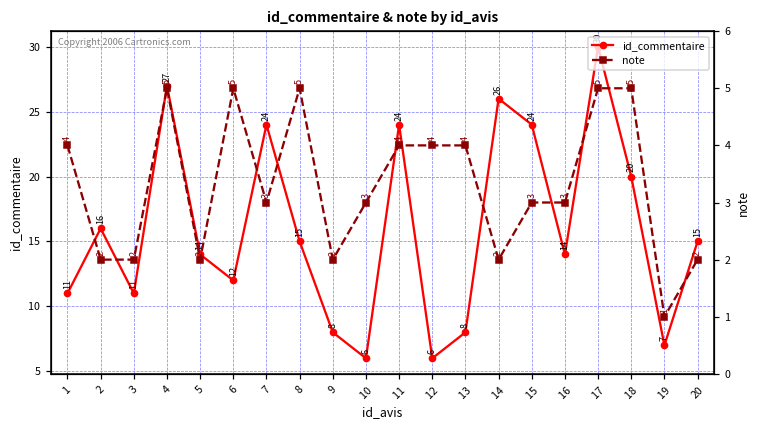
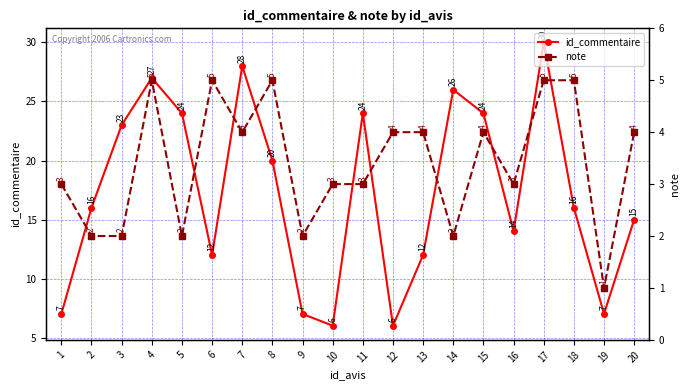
id_commentaire, 1: 11 -> 7
id_commentaire, 3: 11 -> 23
id_commentaire, 5: 14 -> 24
id_commentaire, 7: 24 -> 28
id_commentaire, 8: 15 -> 20
id_commentaire, 9: 8 -> 7
id_commentaire, 13: 8 -> 12
id_commentaire, 18: 20 -> 16
note, 1: 4 -> 3
note, 7: 3 -> 4
note, 11: 4 -> 3
note, 15: 3 -> 4
note, 20: 2 -> 4
